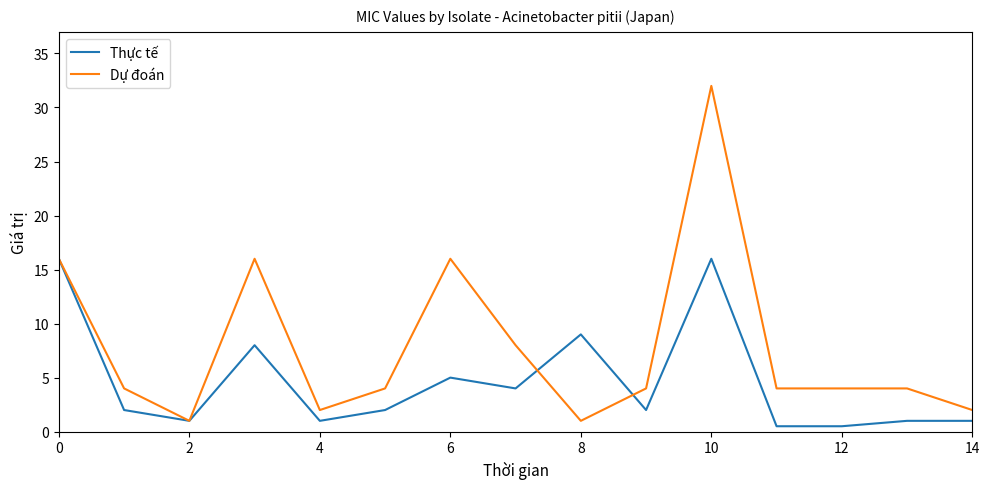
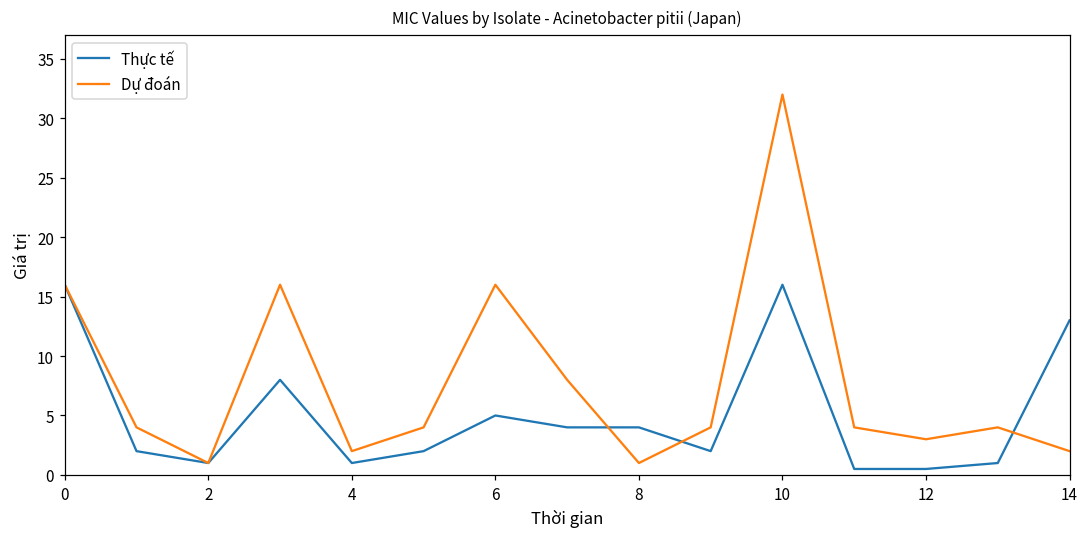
Thực tế, 8: 9 -> 4
Dự đoán, 12: 4 -> 3
Thực tế, 14: 1 -> 13
